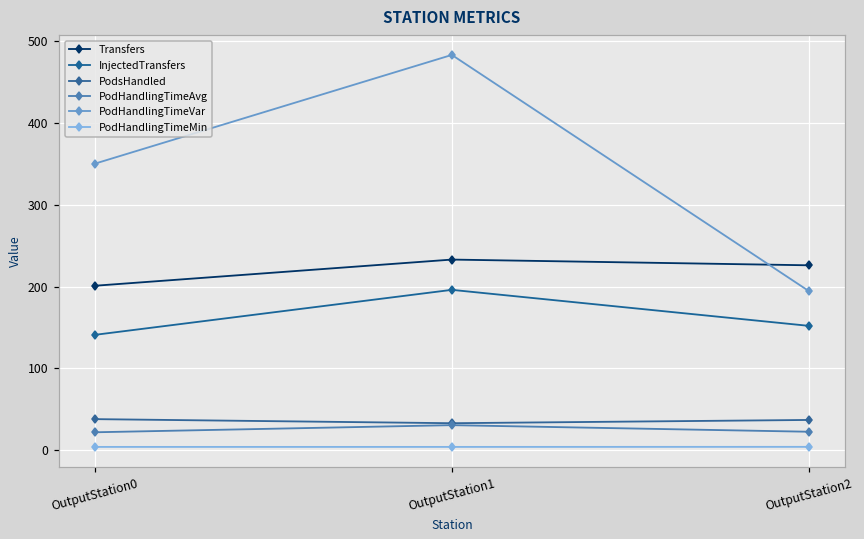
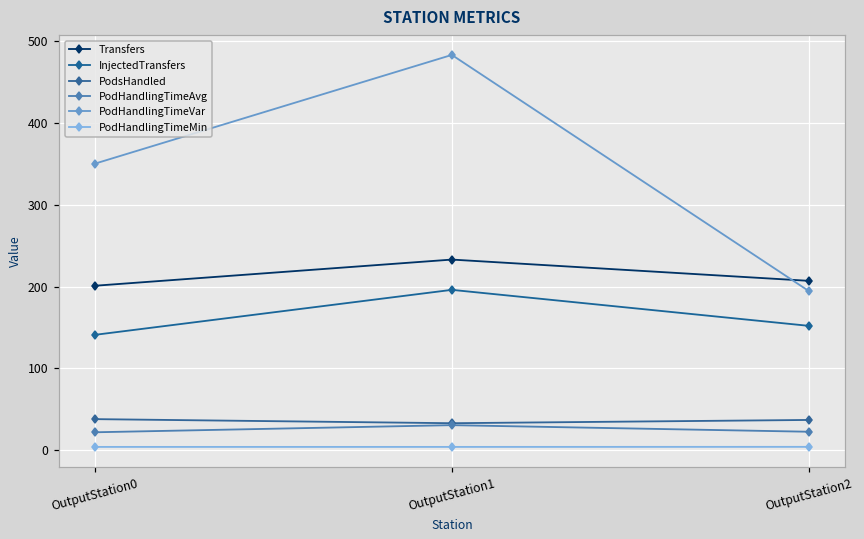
Transfers, OutputStation2: 230 -> 210
